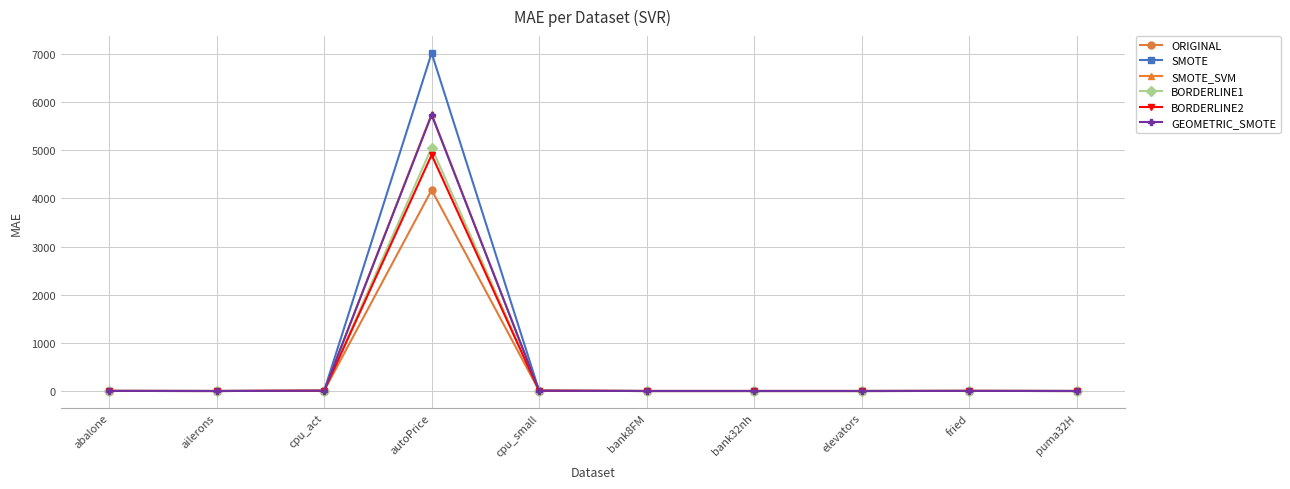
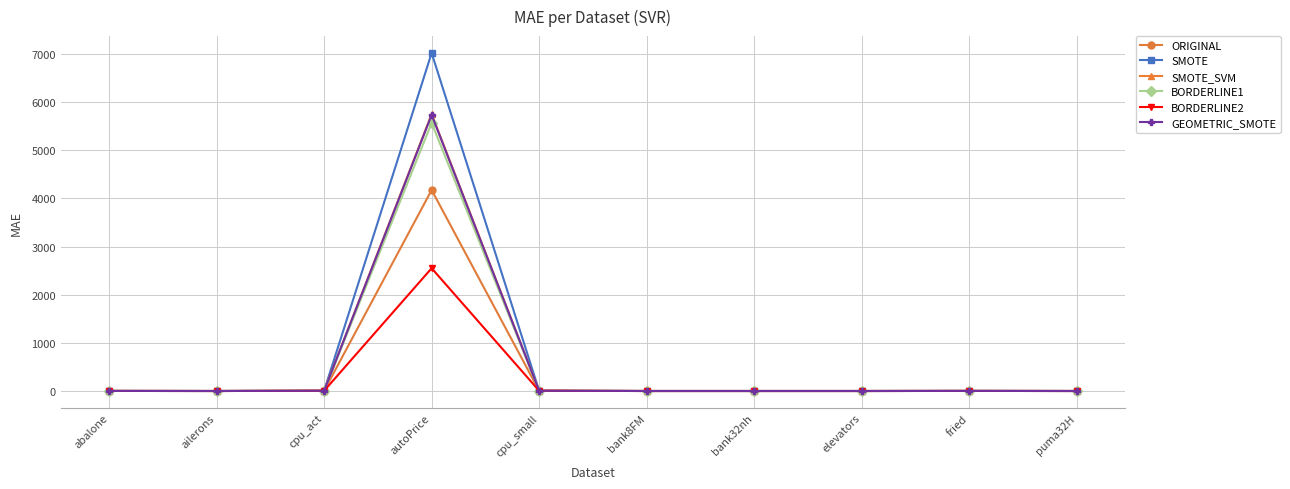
BORDERLINE1, autoPrice: 5100 -> 5600
BORDERLINE2, autoPrice: 4900 -> 2500
